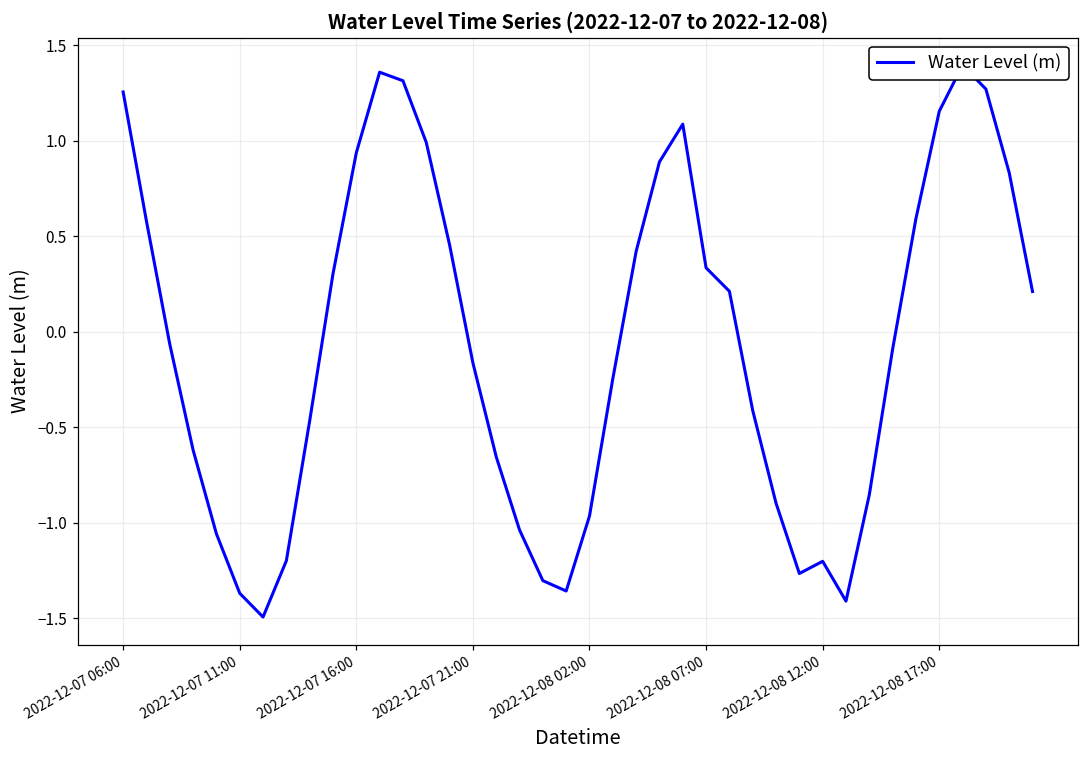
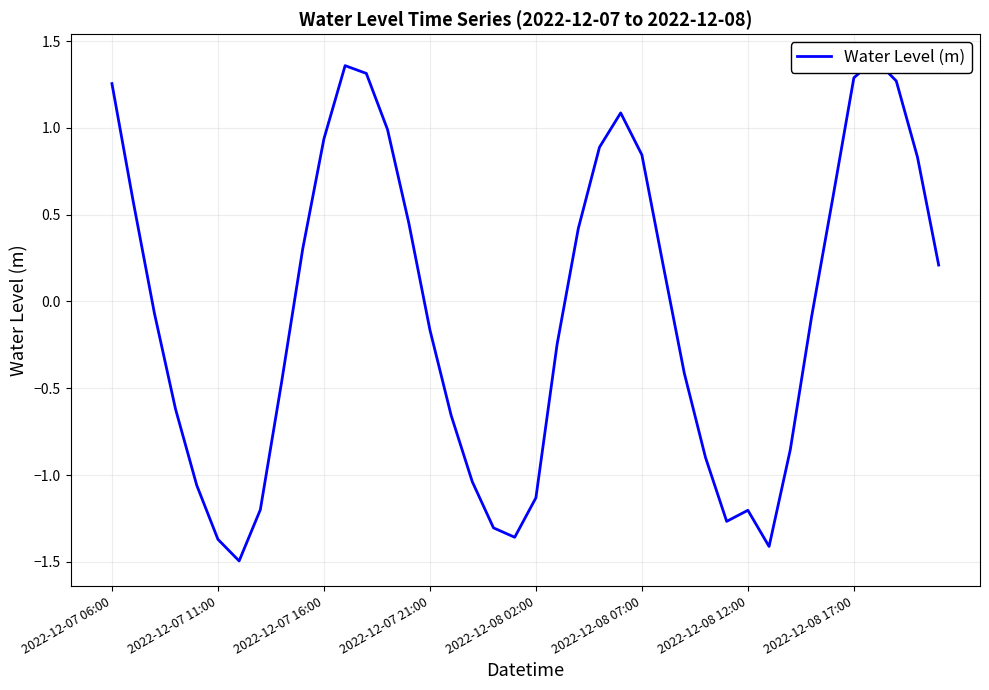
2022-12-08 02:00: -0.97 -> -1.13
2022-12-08 07:00: 0.33 -> 0.84
2022-12-08 17:00: 1.15 -> 1.29
